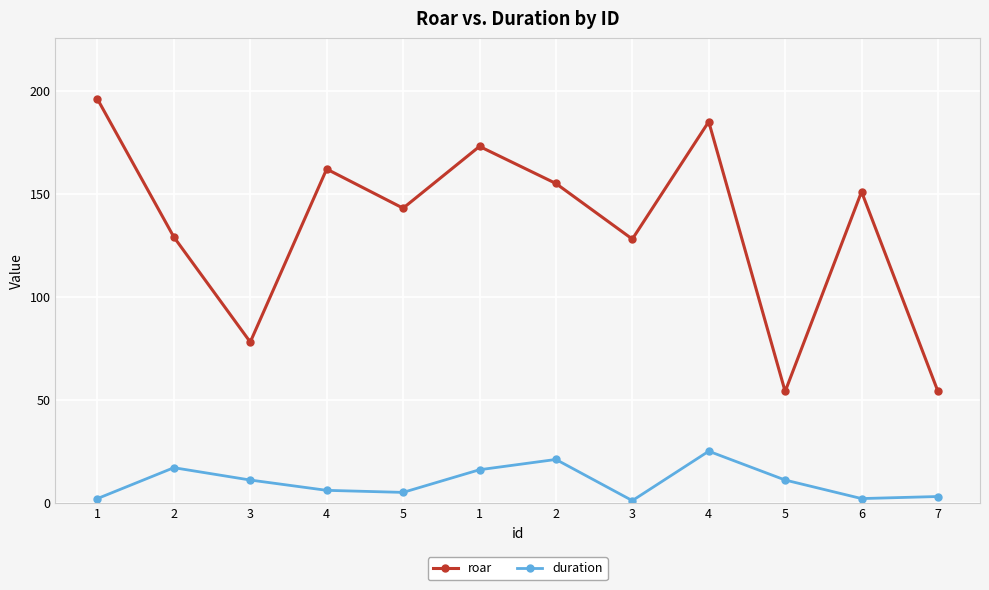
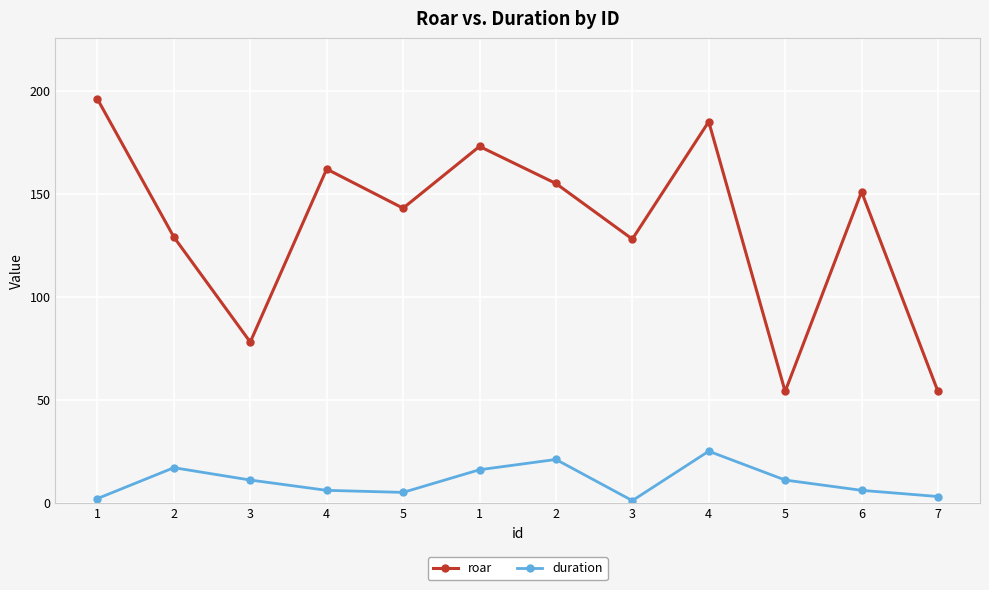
duration, 6: 2 -> 6
